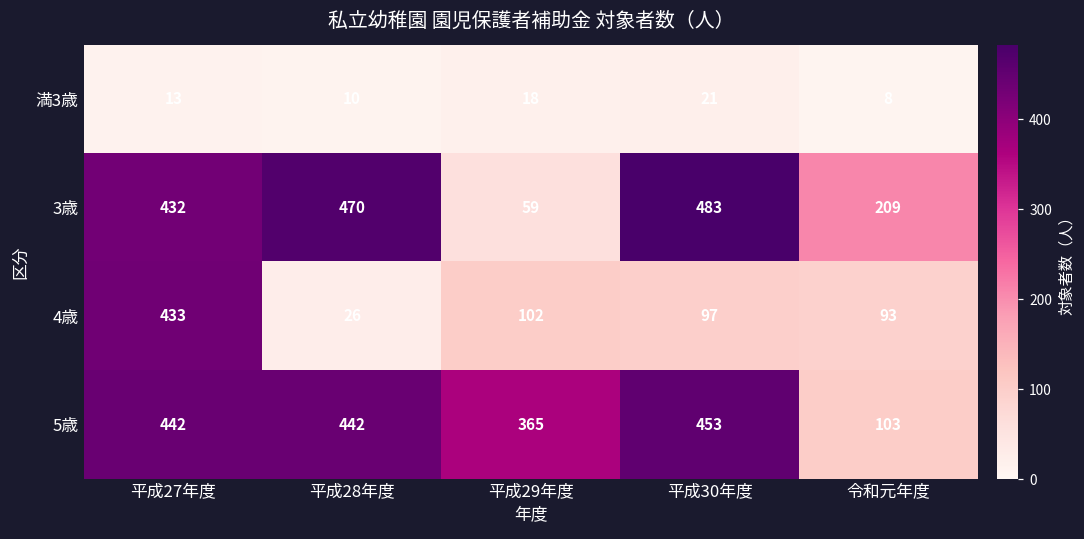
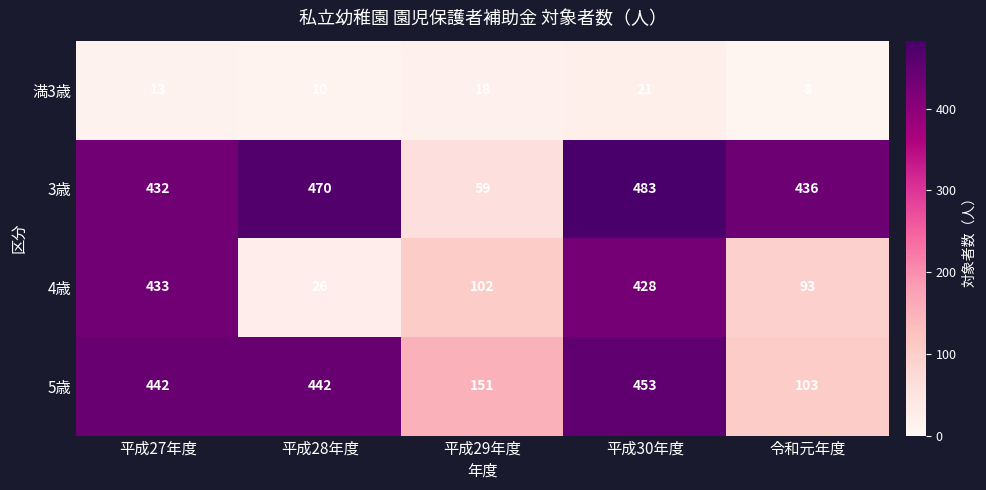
3歳, 令和元年度: 209 -> 436
4歳, 平成30年度: 97 -> 428
5歳, 平成29年度: 365 -> 151
